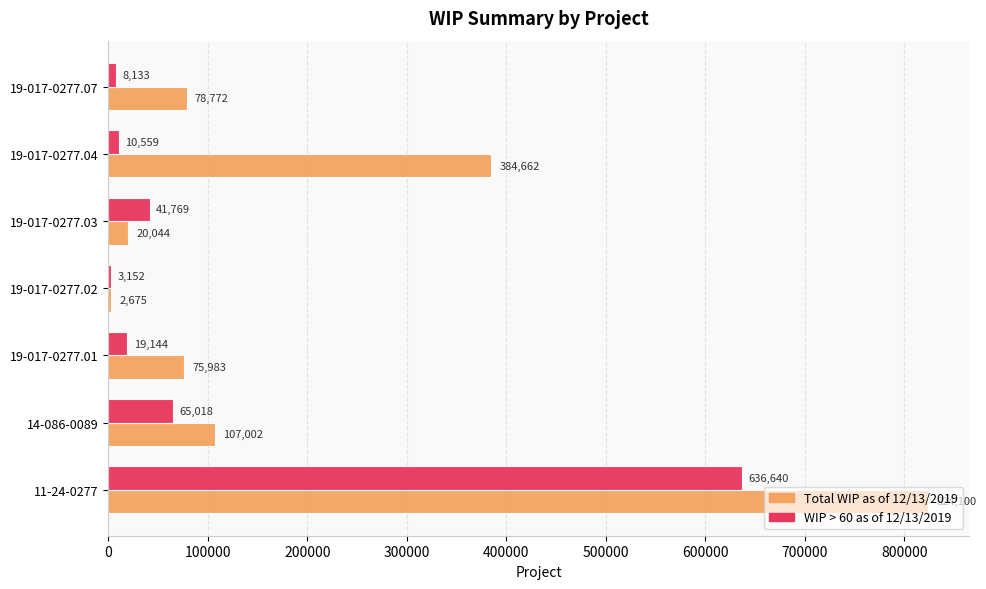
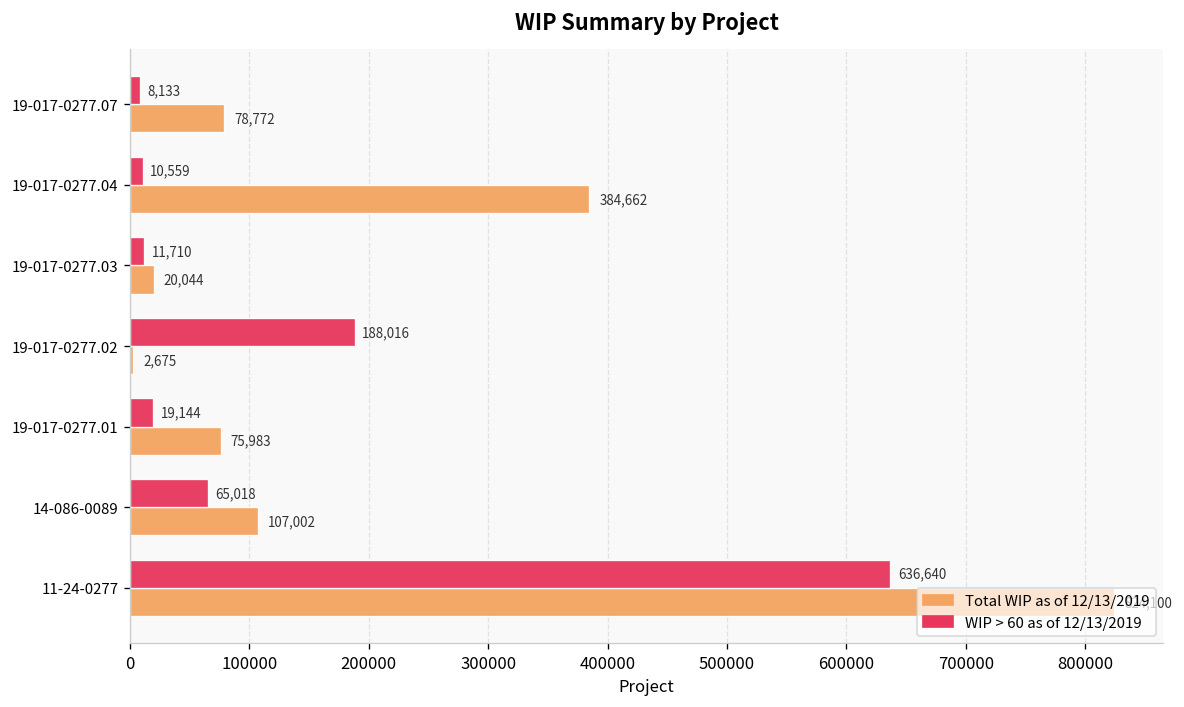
WIP > 60 as of 12/13/2019, 19-017-0277.03: 41,769 -> 11,710
WIP > 60 as of 12/13/2019, 19-017-0277.02: 3,152 -> 188,016
